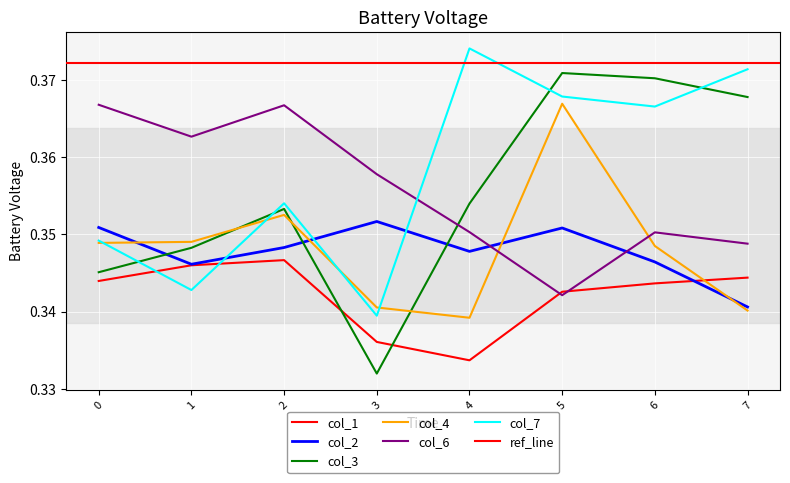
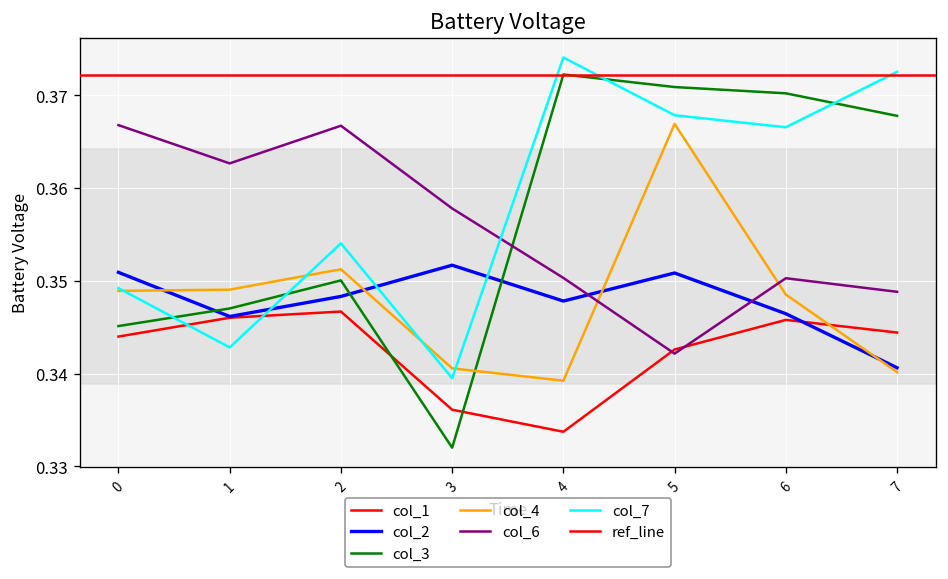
col_3, 1: 0.348 -> 0.347
col_3, 2: 0.353 -> 0.350
col_4, 2: 0.353 -> 0.351
col_3, 4: 0.354 -> 0.372
col_1, 6: 0.344 -> 0.346
col_7, 7: 0.371 -> 0.373
